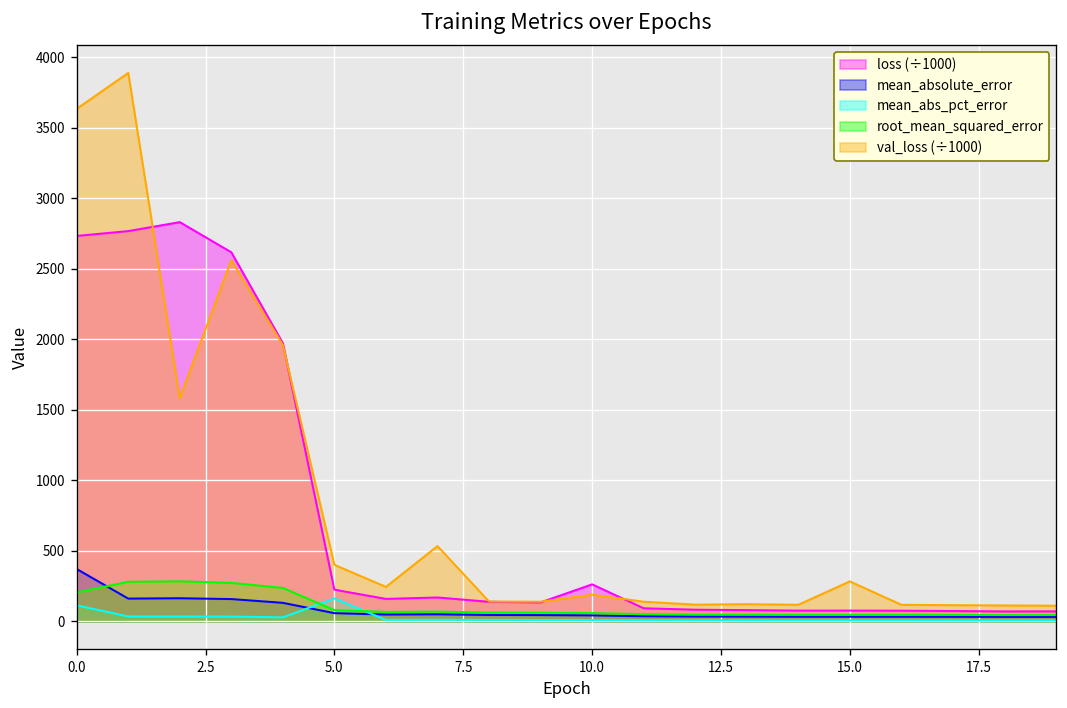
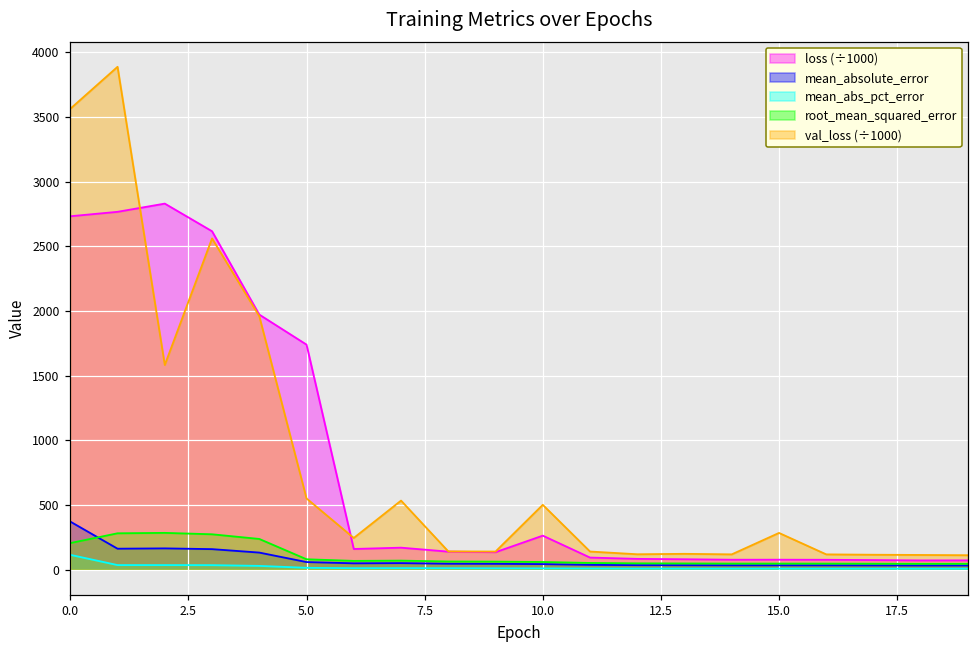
val_loss (÷1000), 0.0: 3630 -> 3560
loss (÷1000), 5.0: 230 -> 1740
mean_abs_pct_error, 5.0: 160 -> 10
val_loss (÷1000), 5.0: 400 -> 550
val_loss (÷1000), 10.0: 190 -> 500
